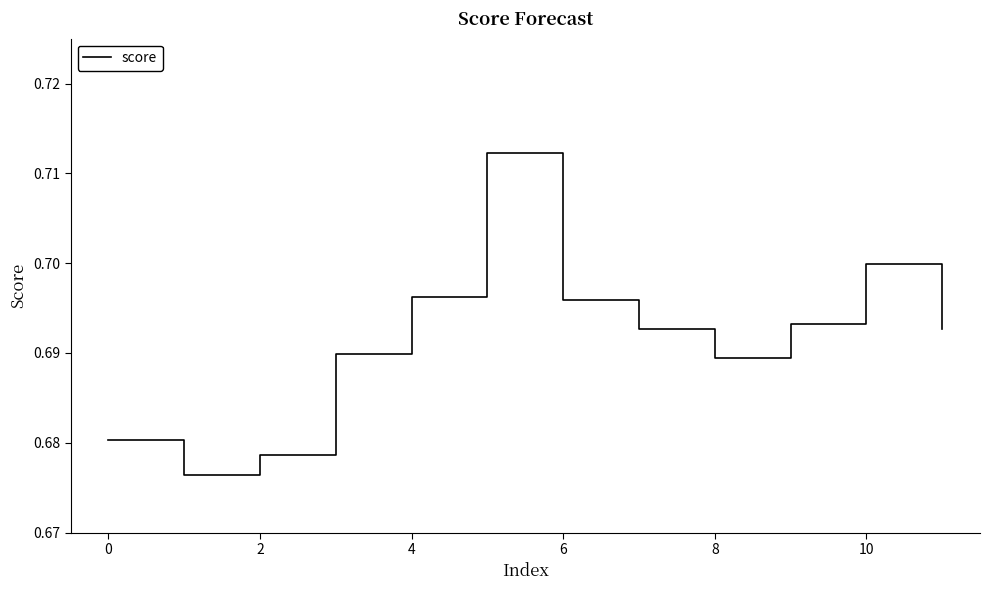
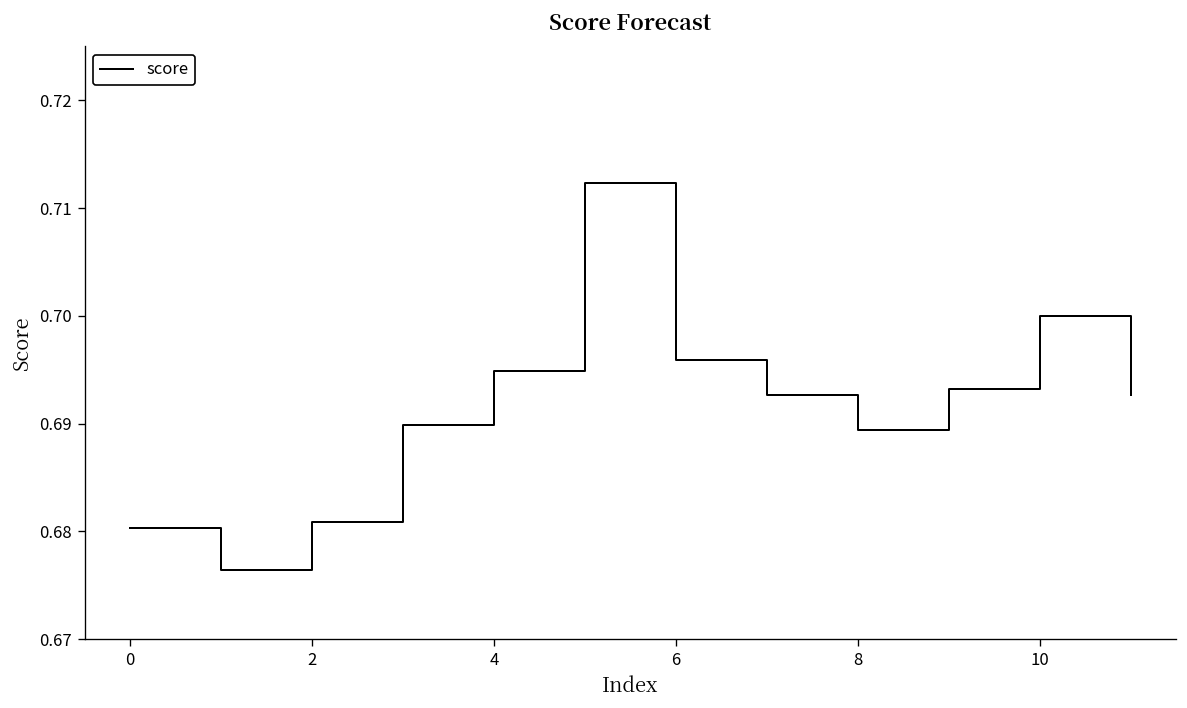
2: 0.679 -> 0.681
4: 0.696 -> 0.695
